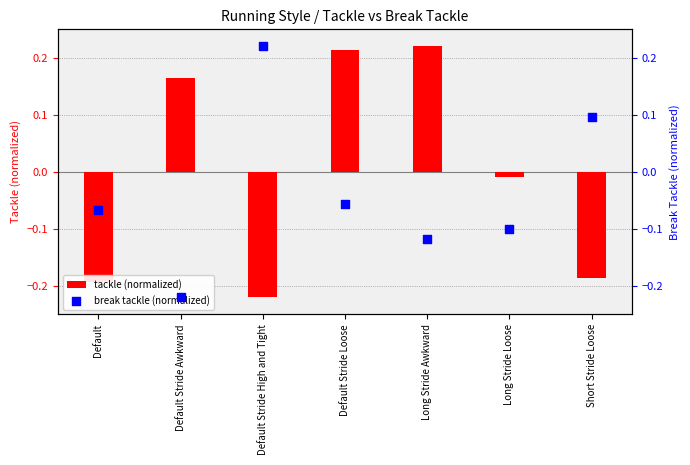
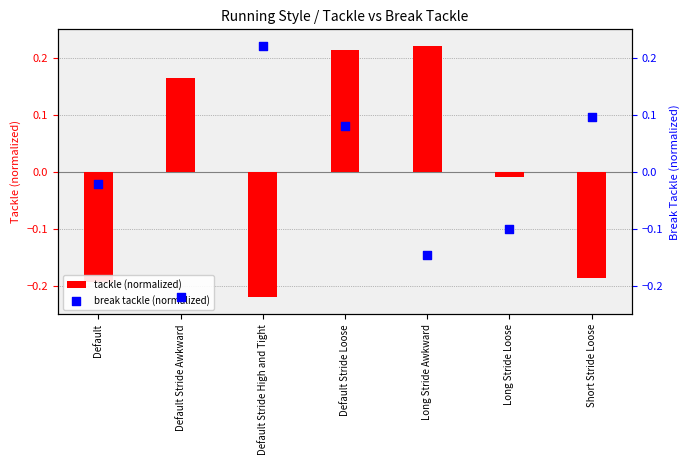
break tackle (normalized), Default: -0.07 -> -0.02
break tackle (normalized), Default Stride Loose: -0.06 -> 0.08
break tackle (normalized), Long Stride Awkward: -0.12 -> -0.15
